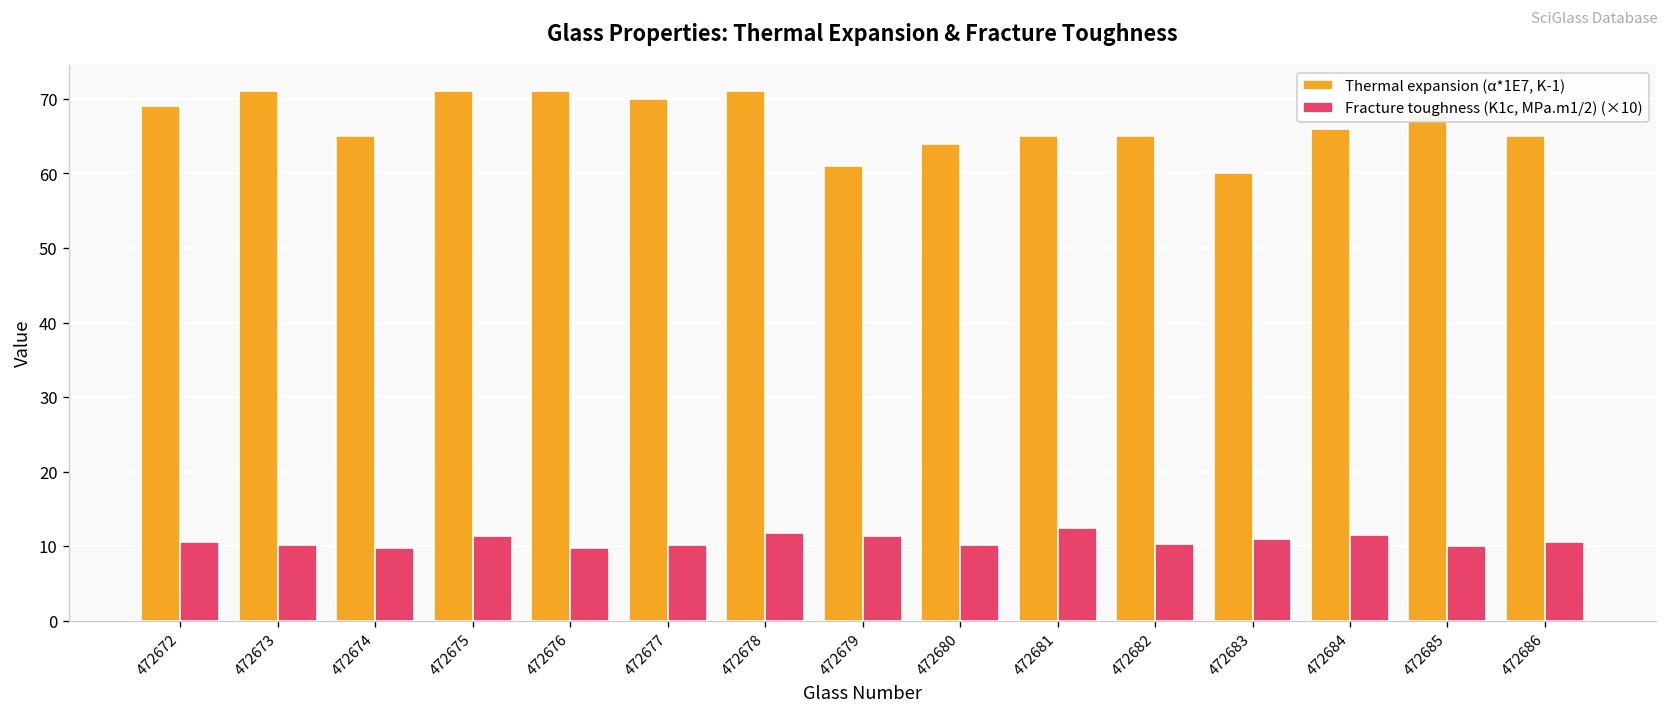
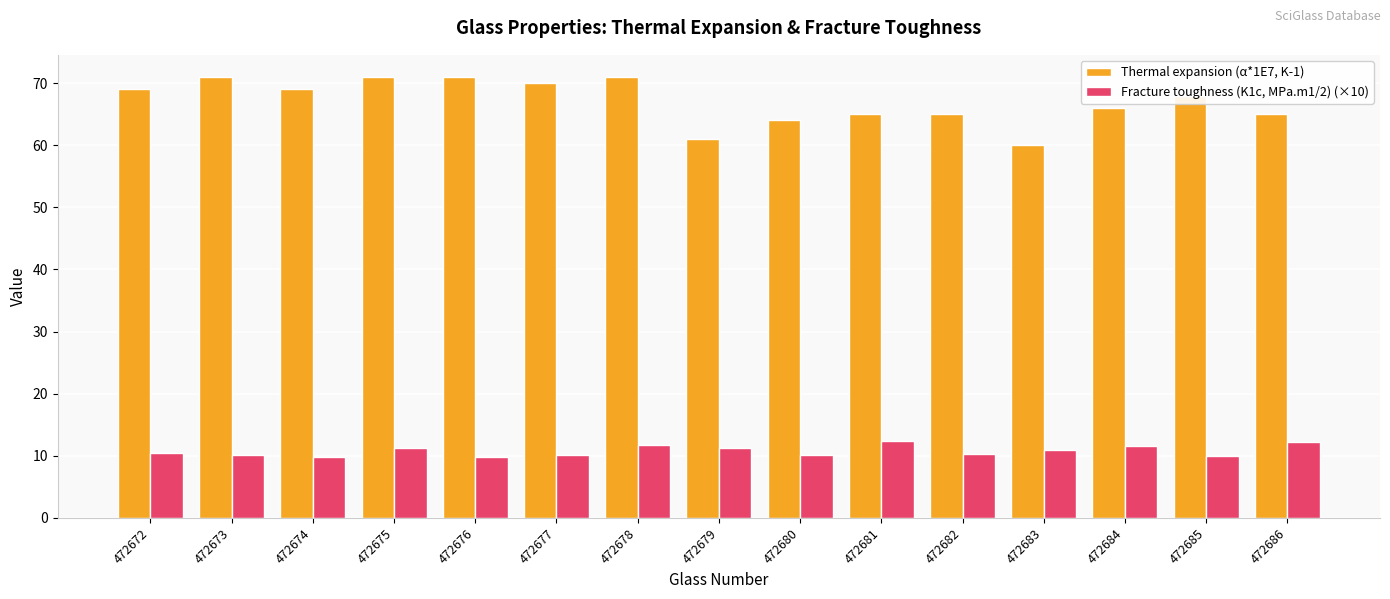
Thermal expansion (α*1E7, K-1), 472674: 65 -> 69
Fracture toughness (K1c, MPa.m1/2) (×10), 472686: 11 -> 12
